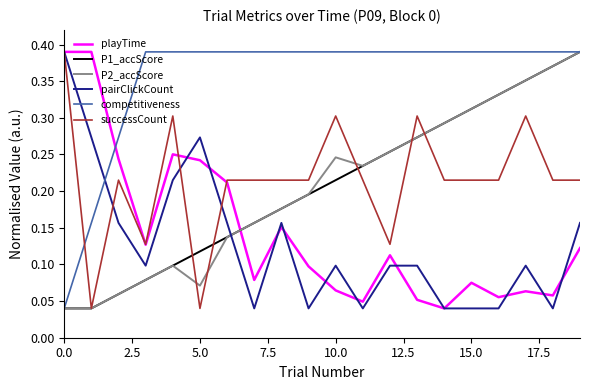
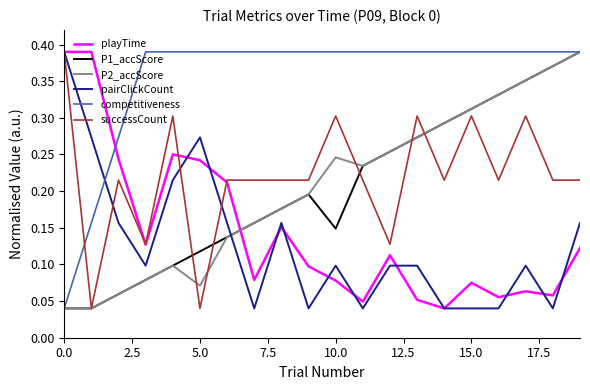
playTime, 10.0: 0.06 -> 0.08
P1_accScore, 10.0: 0.22 -> 0.15
successCount, 15.0: 0.22 -> 0.30
